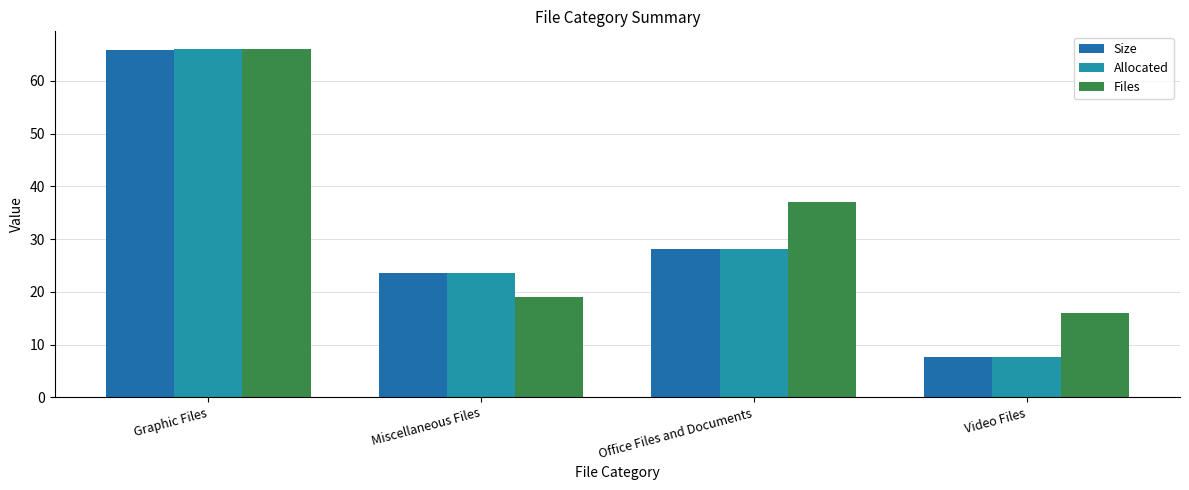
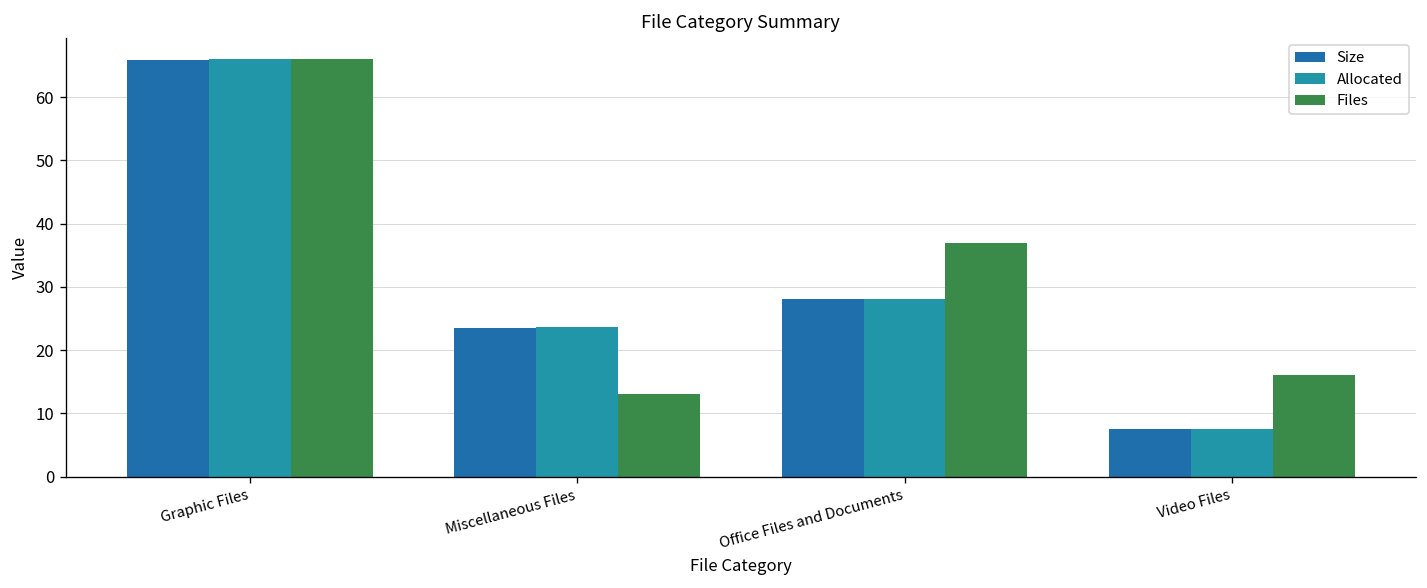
Files, Miscellaneous Files: 19 -> 13
